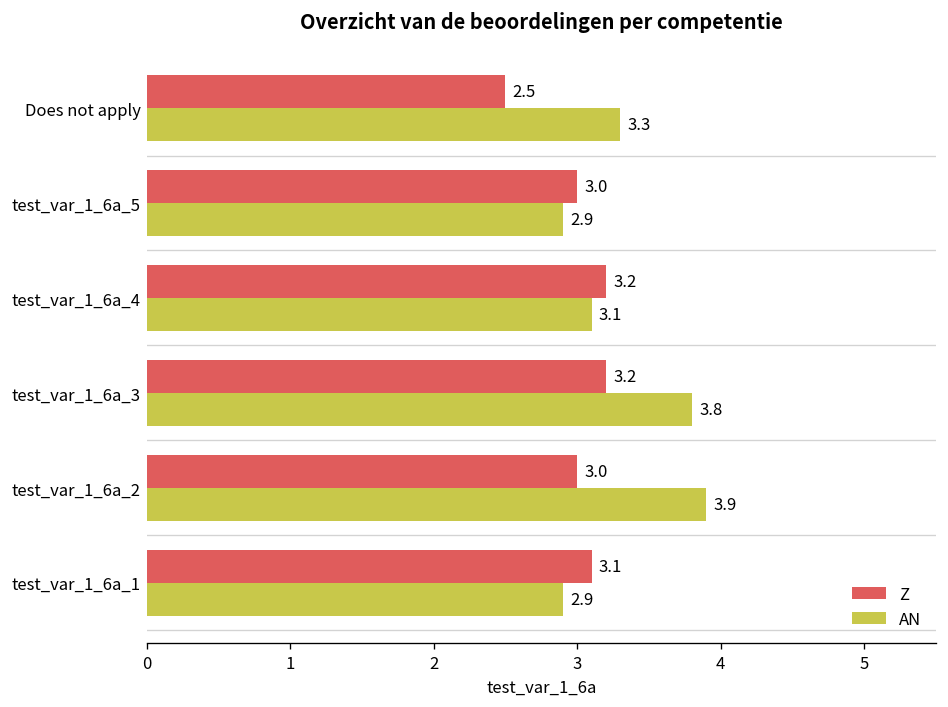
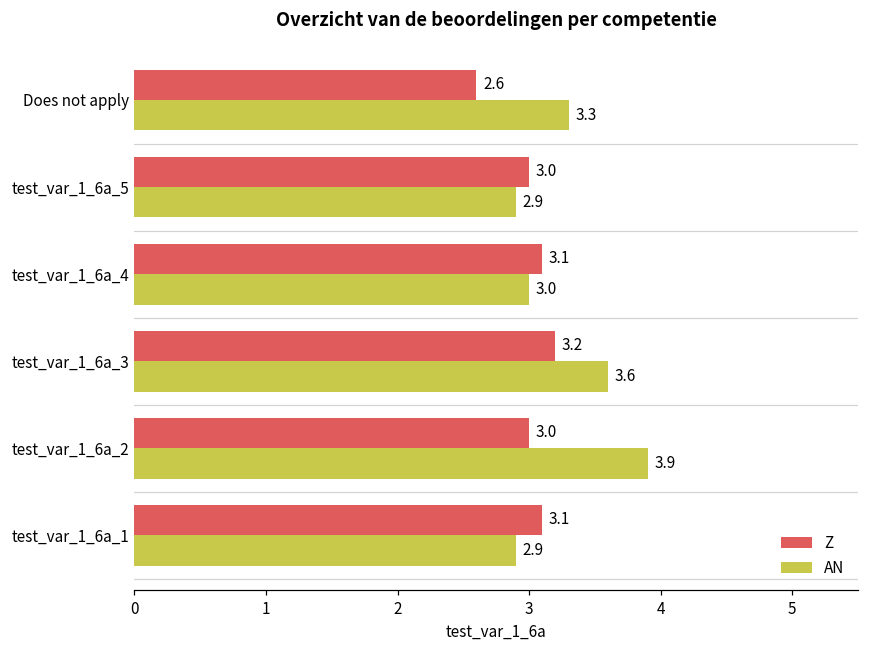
Z, Does not apply: 2.5 -> 2.6
Z, test_var_1_6a_4: 3.2 -> 3.1
AN, test_var_1_6a_4: 3.1 -> 3.0
AN, test_var_1_6a_3: 3.8 -> 3.6
